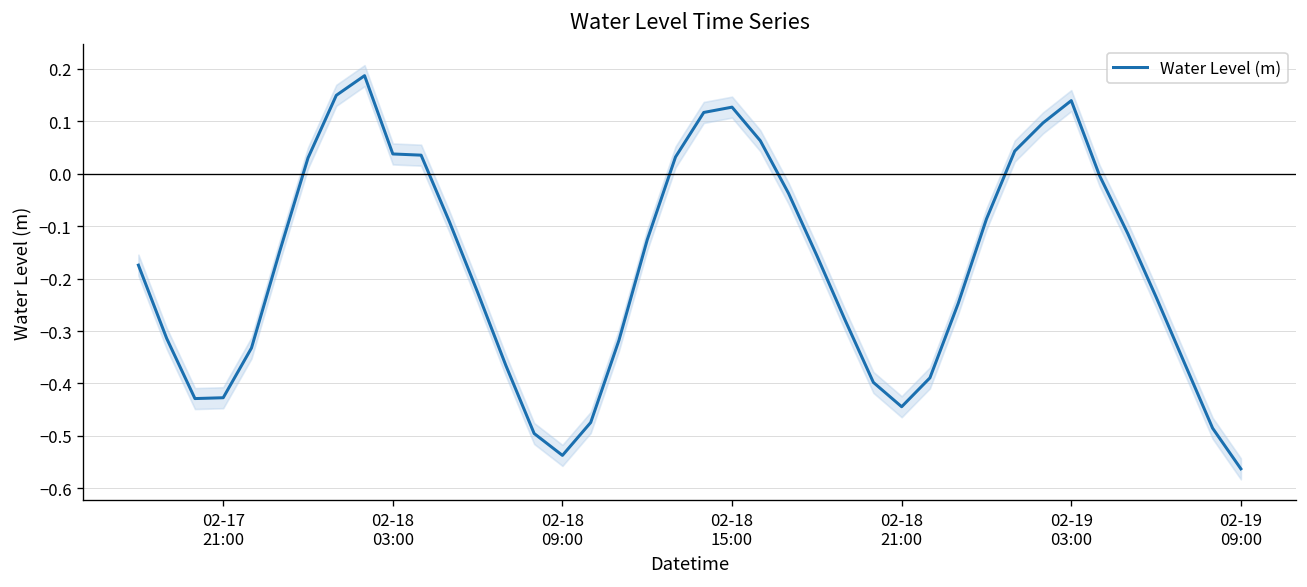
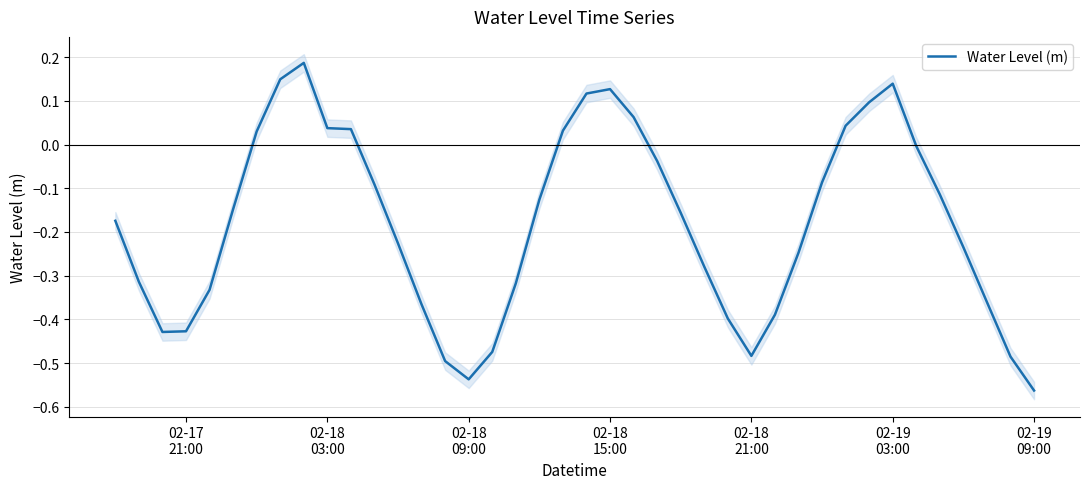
Water Level (m), 02-18 21:00: -0.44 -> -0.48
